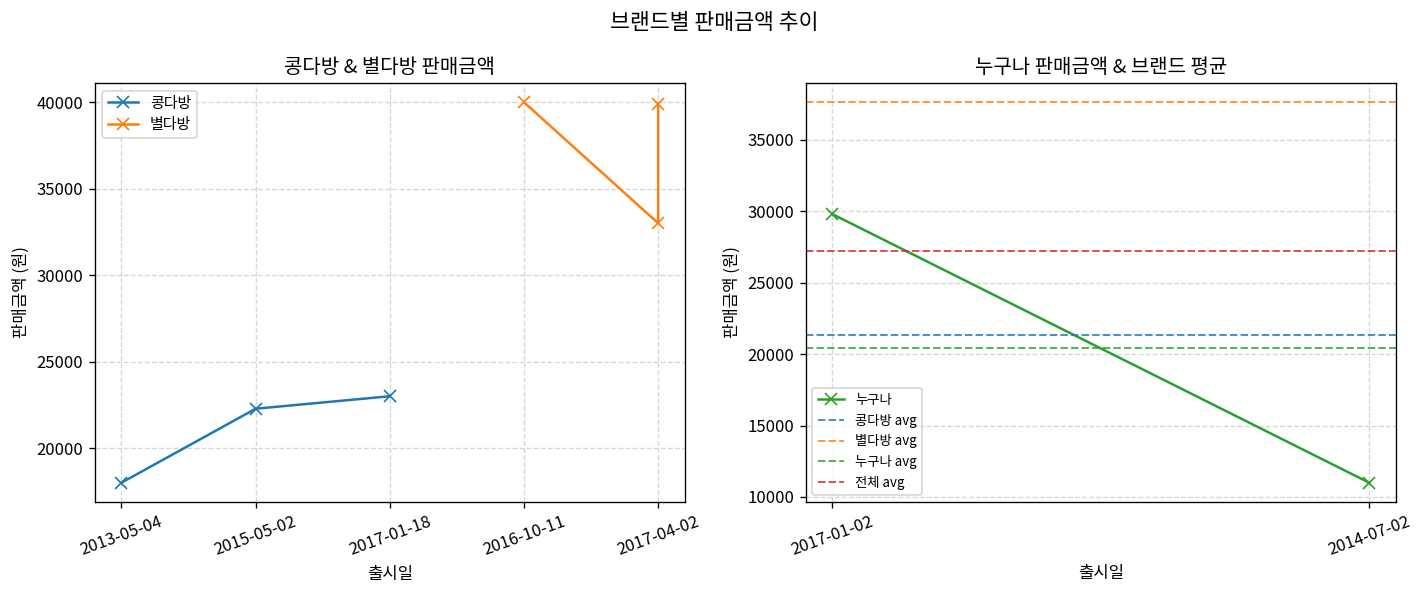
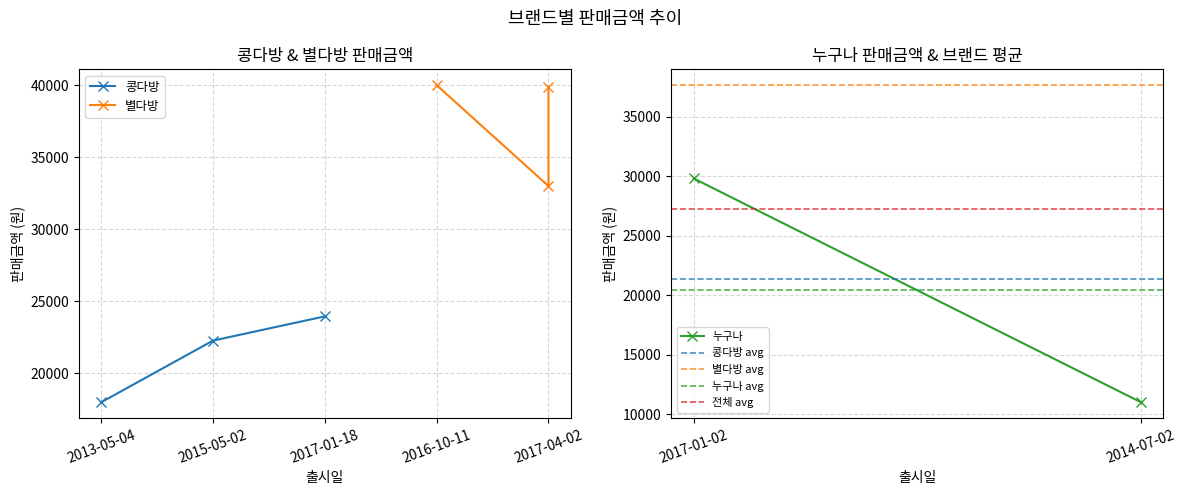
콩다방 & 별다방 판매금액, 콩다방, 2017-01-18: 23000 -> 24000
